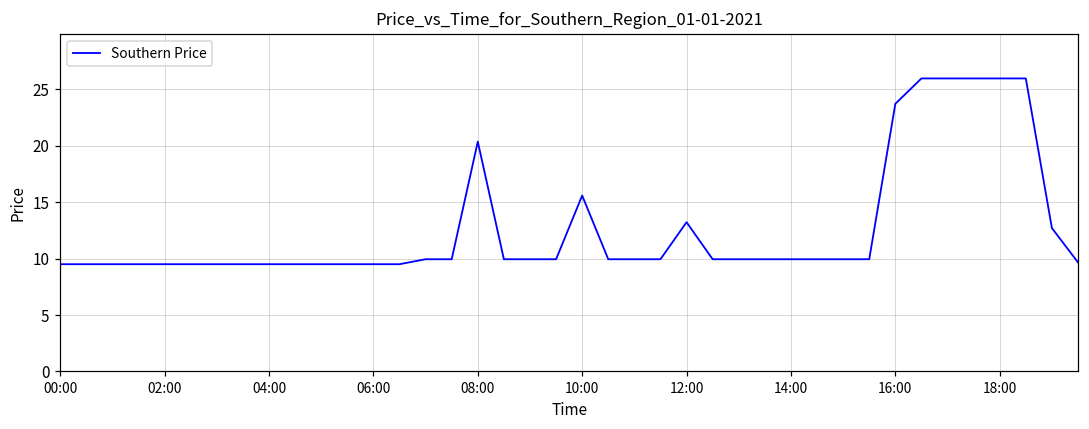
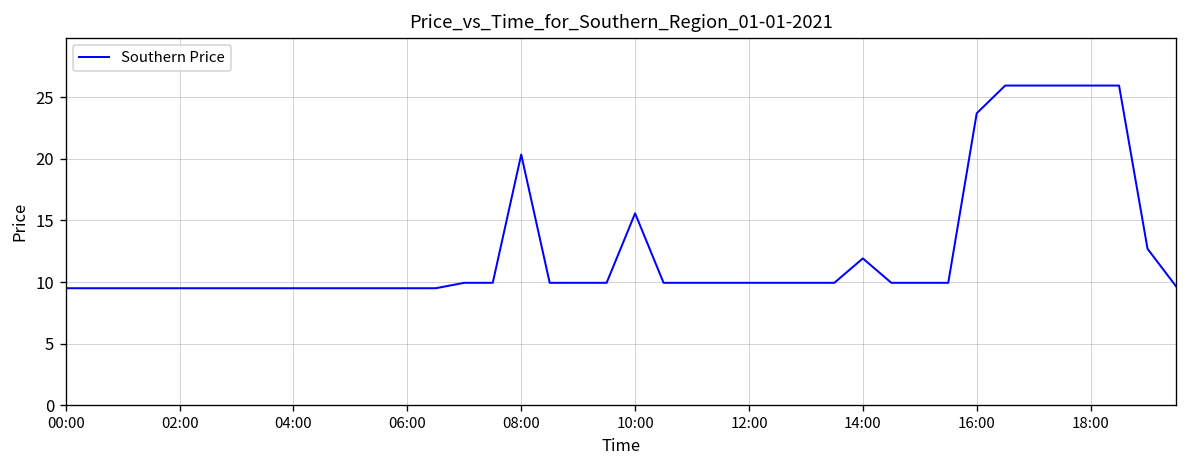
12:00: 13.2 -> 9.9
14:00: 9.9 -> 11.9
